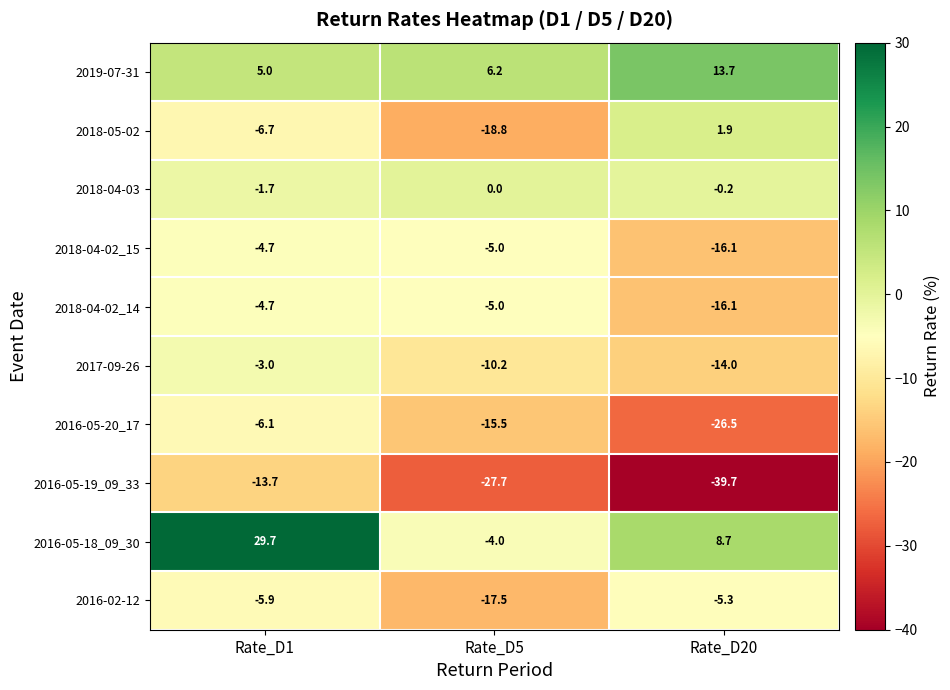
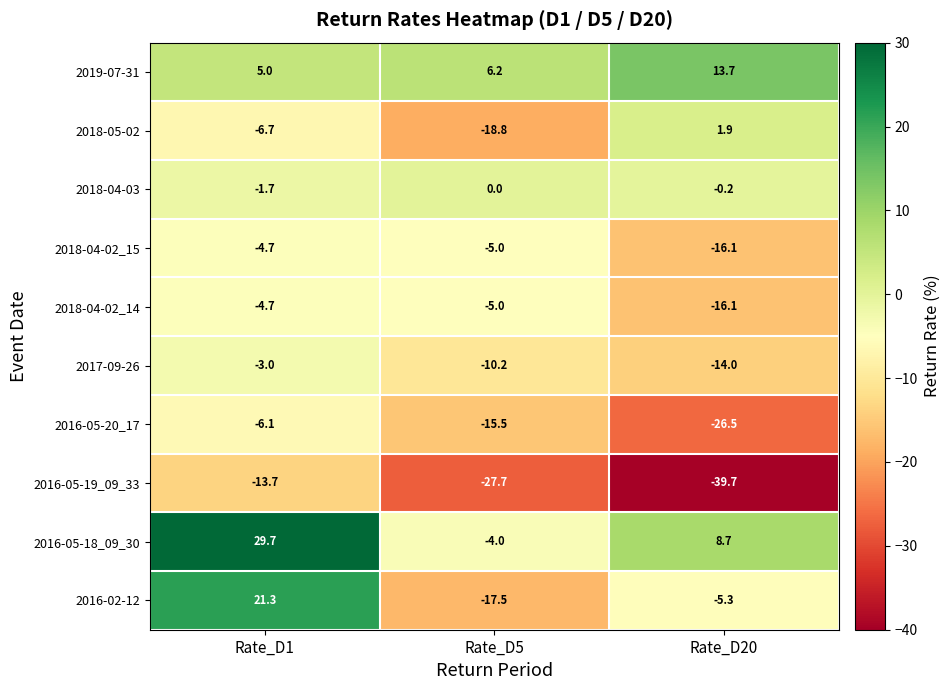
2016-02-12, Rate_D1: -5.9 -> 21.3
